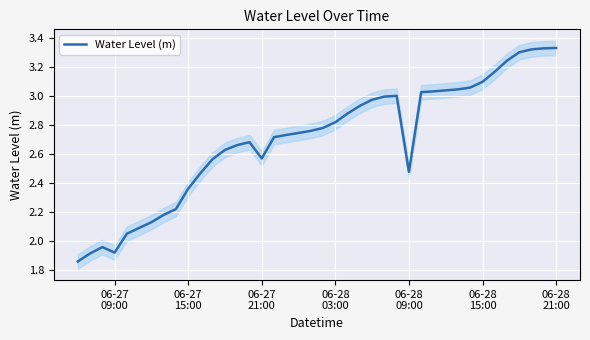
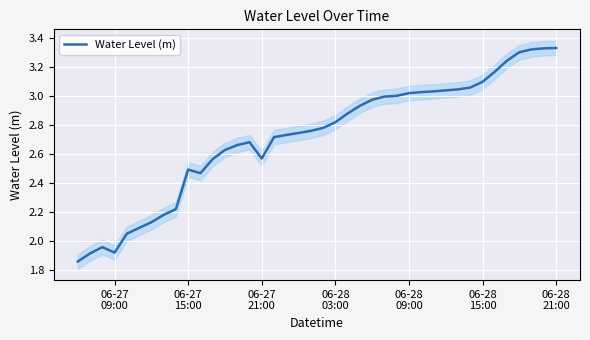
Water Level (m), 06-27 15:00: 2.36 -> 2.49
Water Level (m), 06-28 09:00: 2.48 -> 3.02
